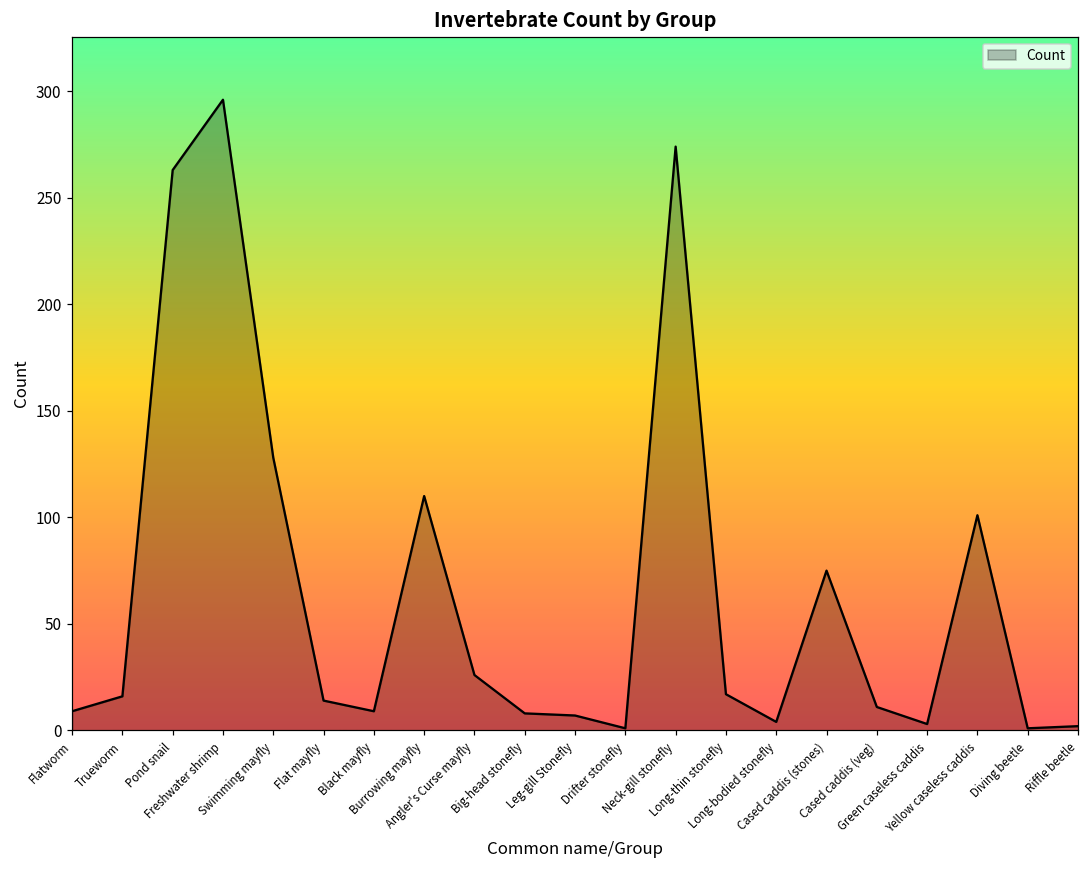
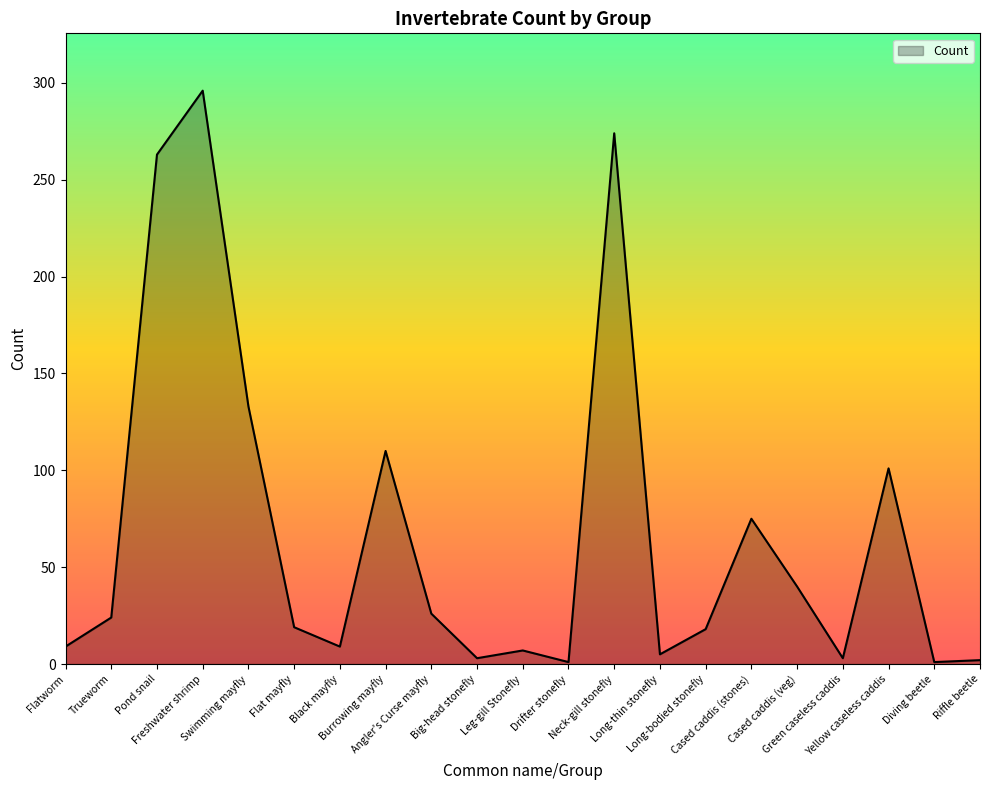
Trueworm: 16 -> 24
Swimming mayfly: 128 -> 133
Flat mayfly: 14 -> 19
Big-head stonefly: 8 -> 3
Long-thin stonefly: 17 -> 5
Long-bodied stonefly: 4 -> 18
Cased caddis (veg): 11 -> 40
